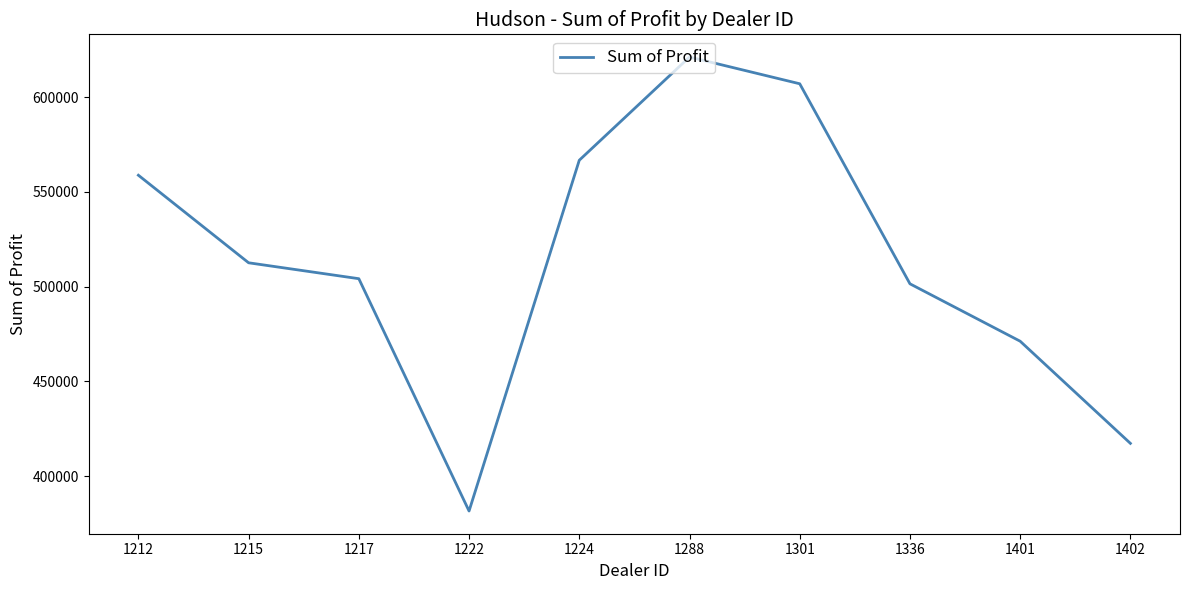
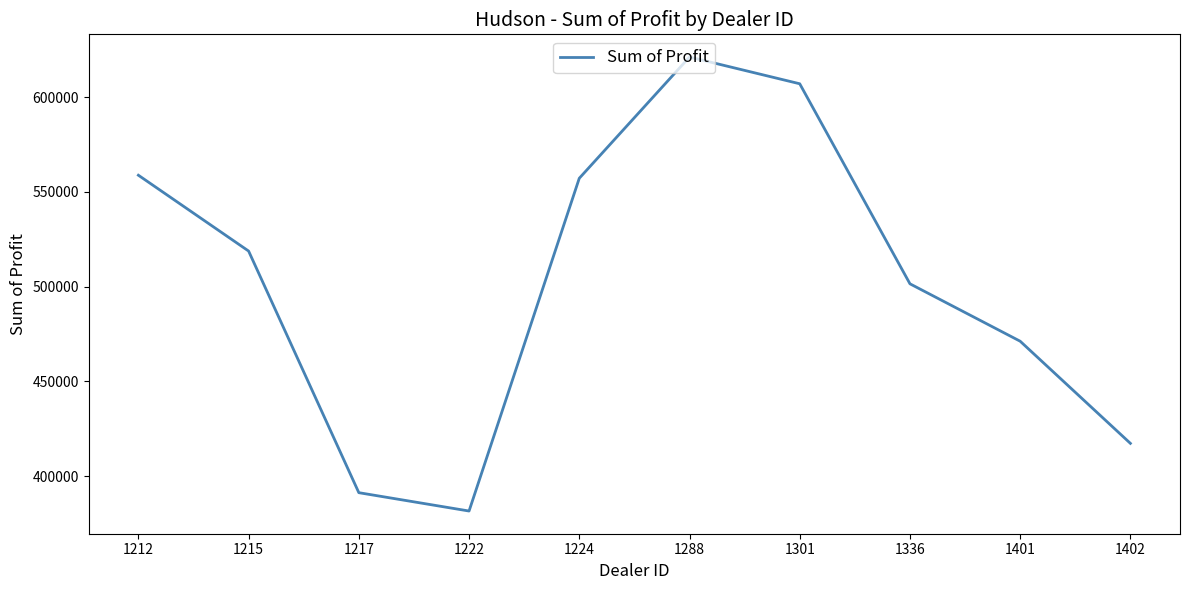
1215: 513000 -> 519000
1217: 504000 -> 391000
1224: 567000 -> 557000
